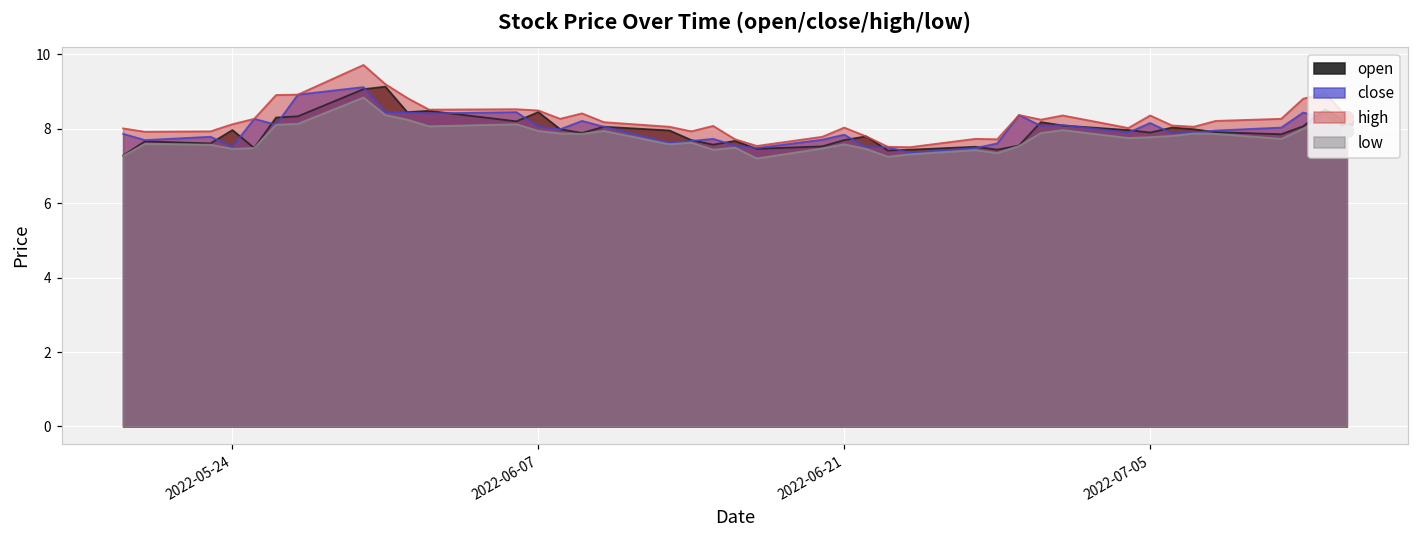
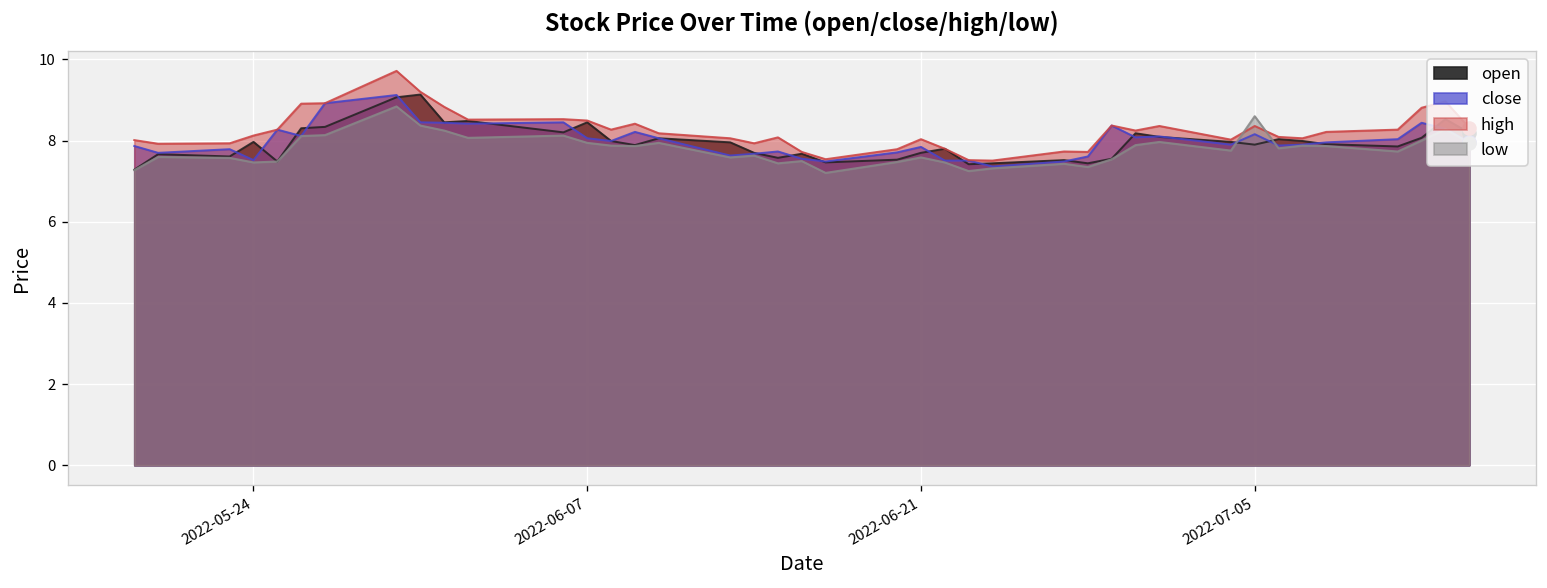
low, 2022-07-05: 7.8 -> 8.6
